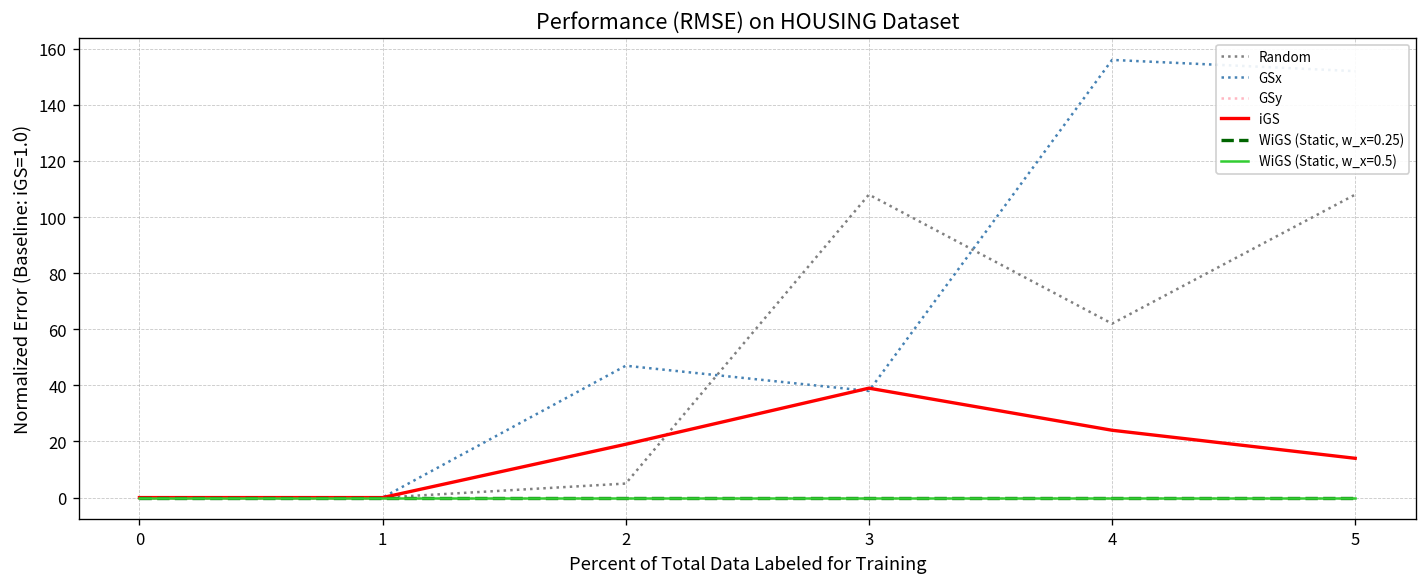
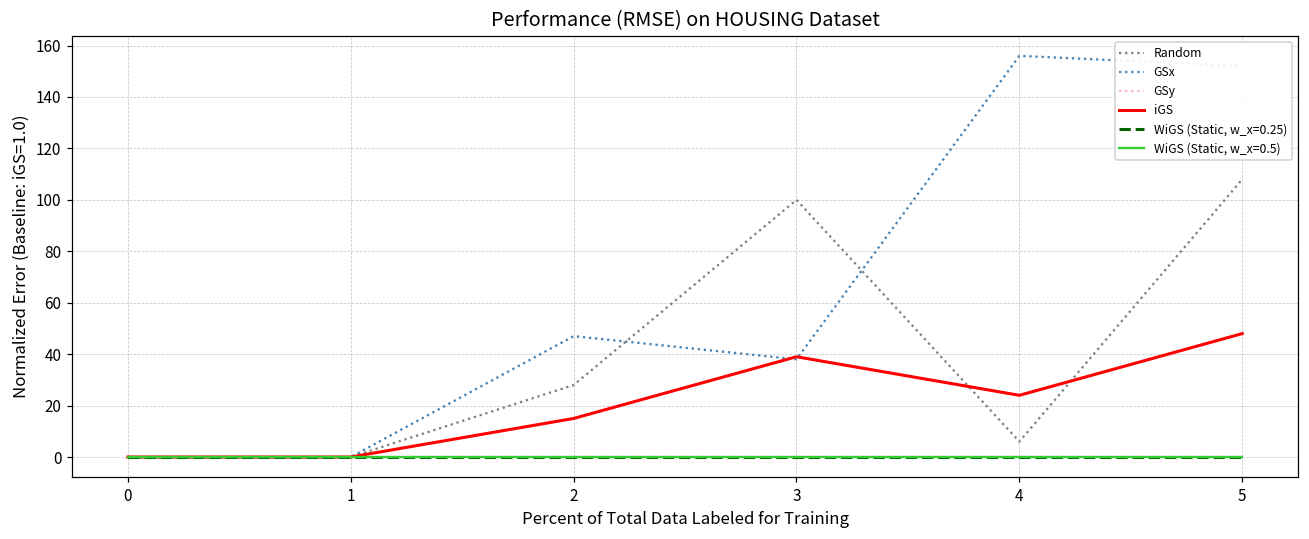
Random, 2: 5 -> 28
iGS, 2: 19 -> 15
Random, 3: 108 -> 100
Random, 4: 62 -> 6
iGS, 5: 14 -> 48
